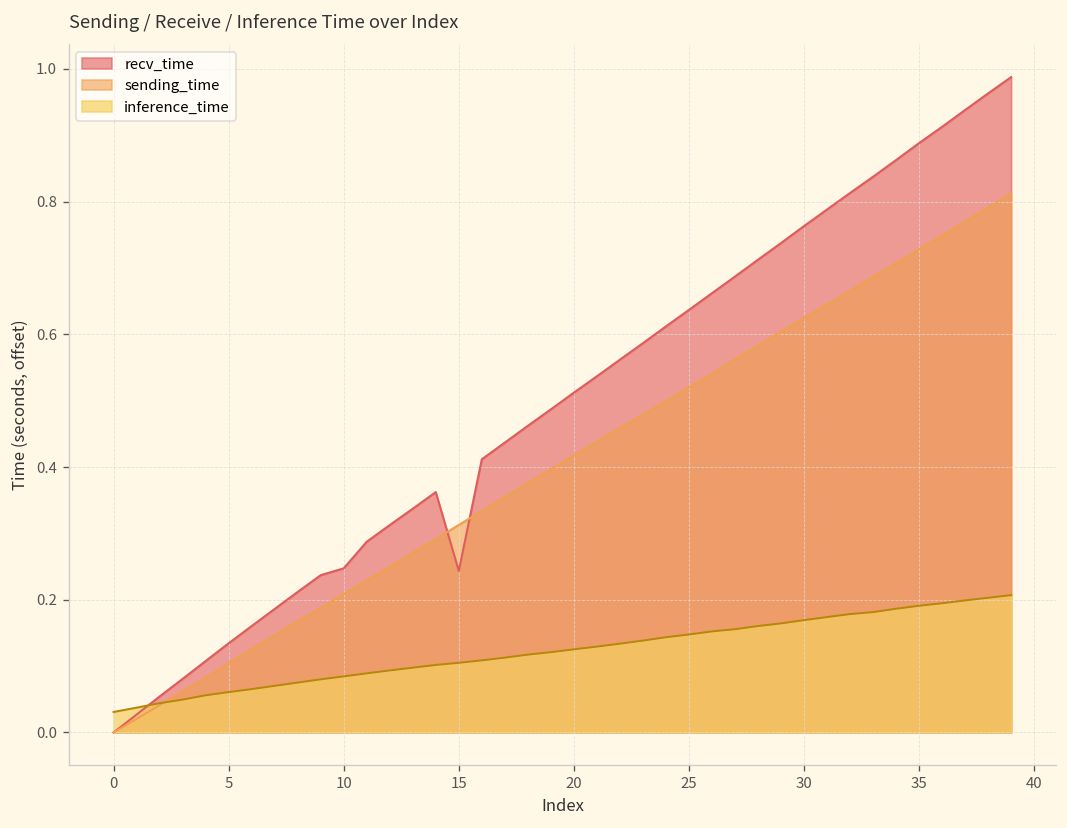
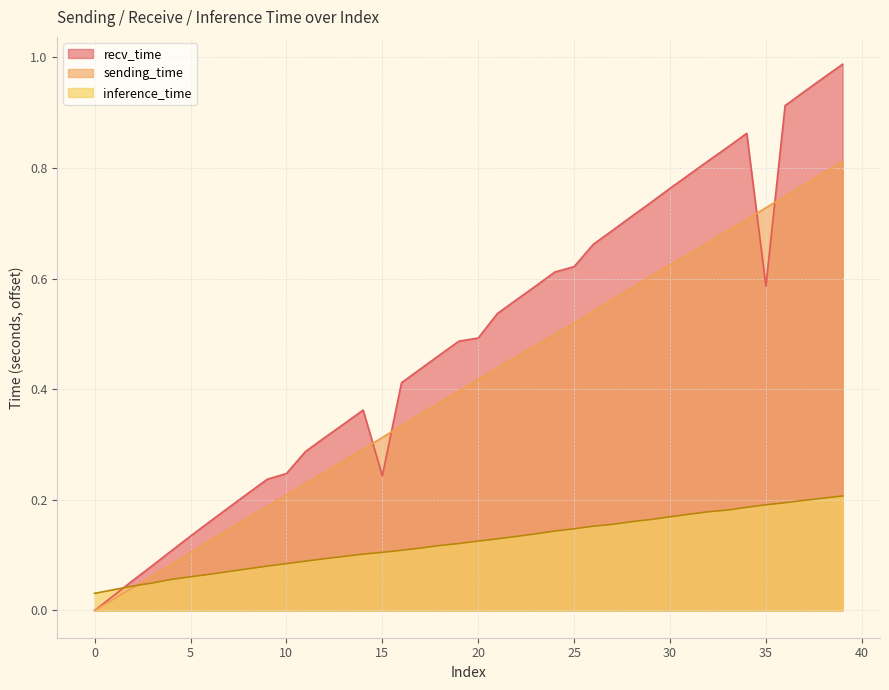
recv_time, 20: 0.51 -> 0.49
recv_time, 25: 0.64 -> 0.62
recv_time, 35: 0.89 -> 0.59
